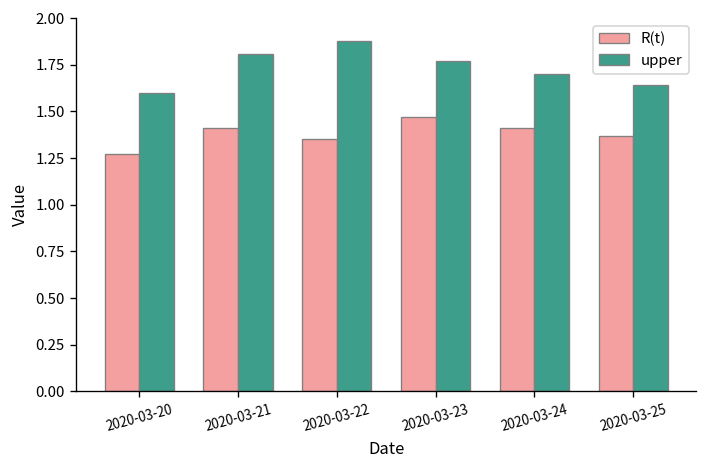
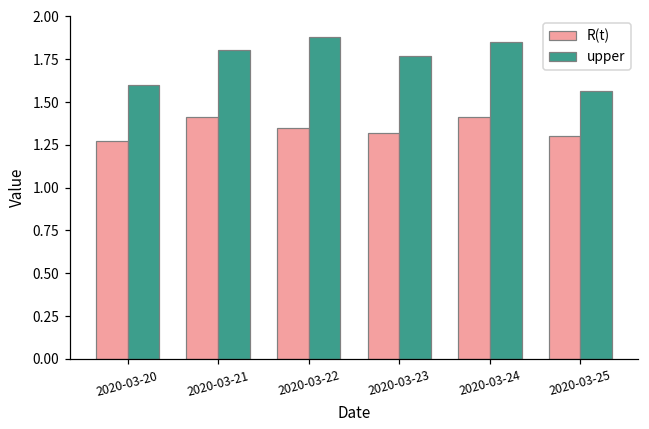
R(t), 2020-03-23: 1.47 -> 1.32
upper, 2020-03-24: 1.70 -> 1.85
R(t), 2020-03-25: 1.37 -> 1.30
upper, 2020-03-25: 1.64 -> 1.56
